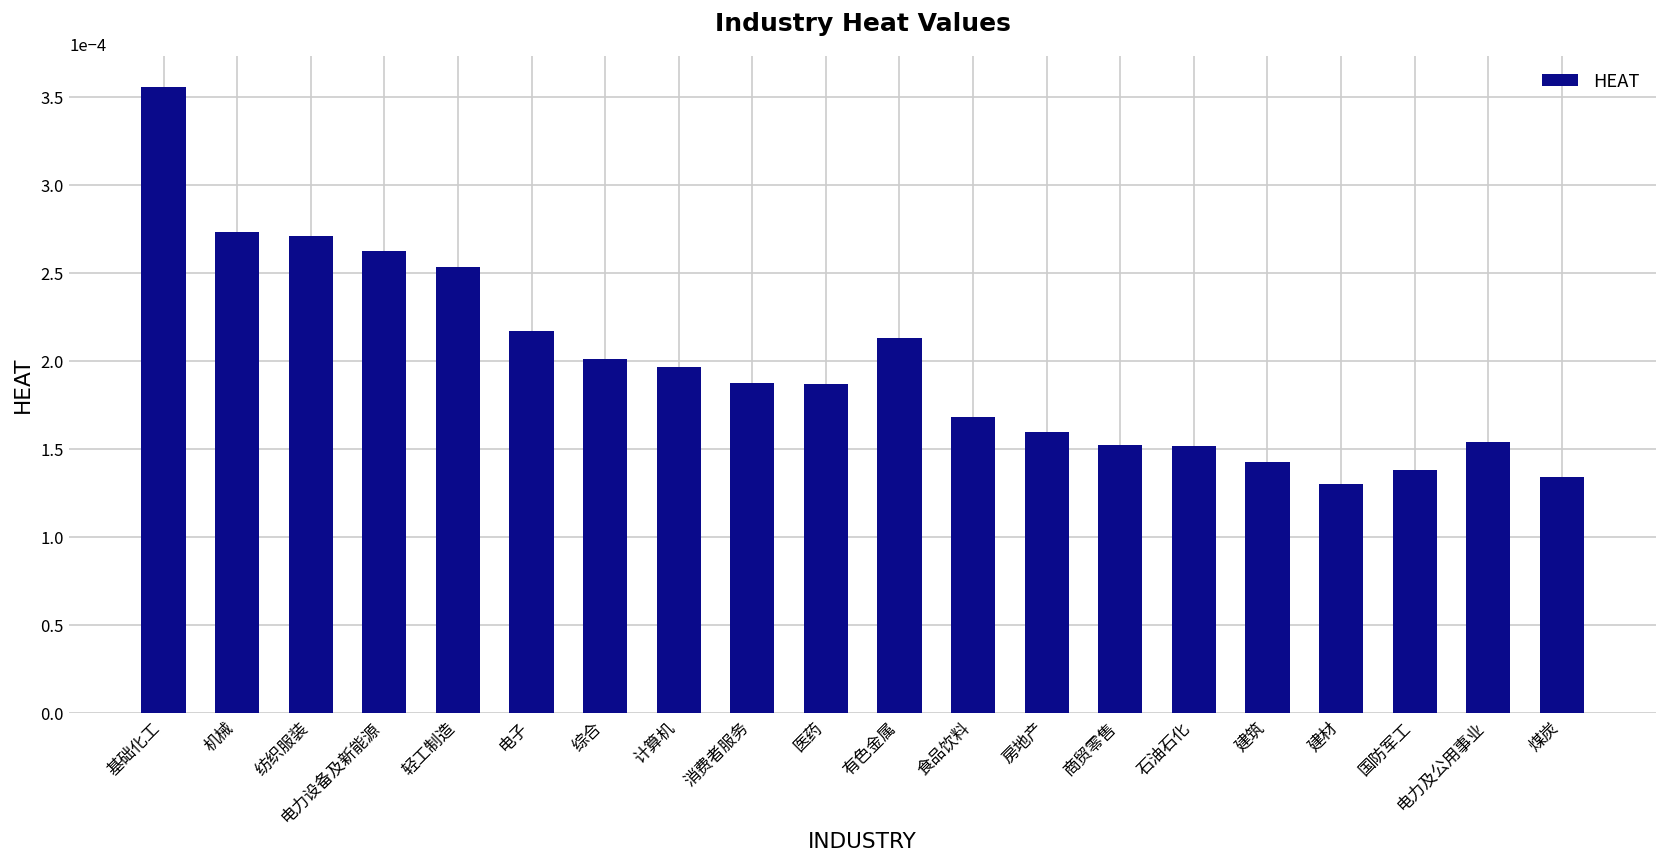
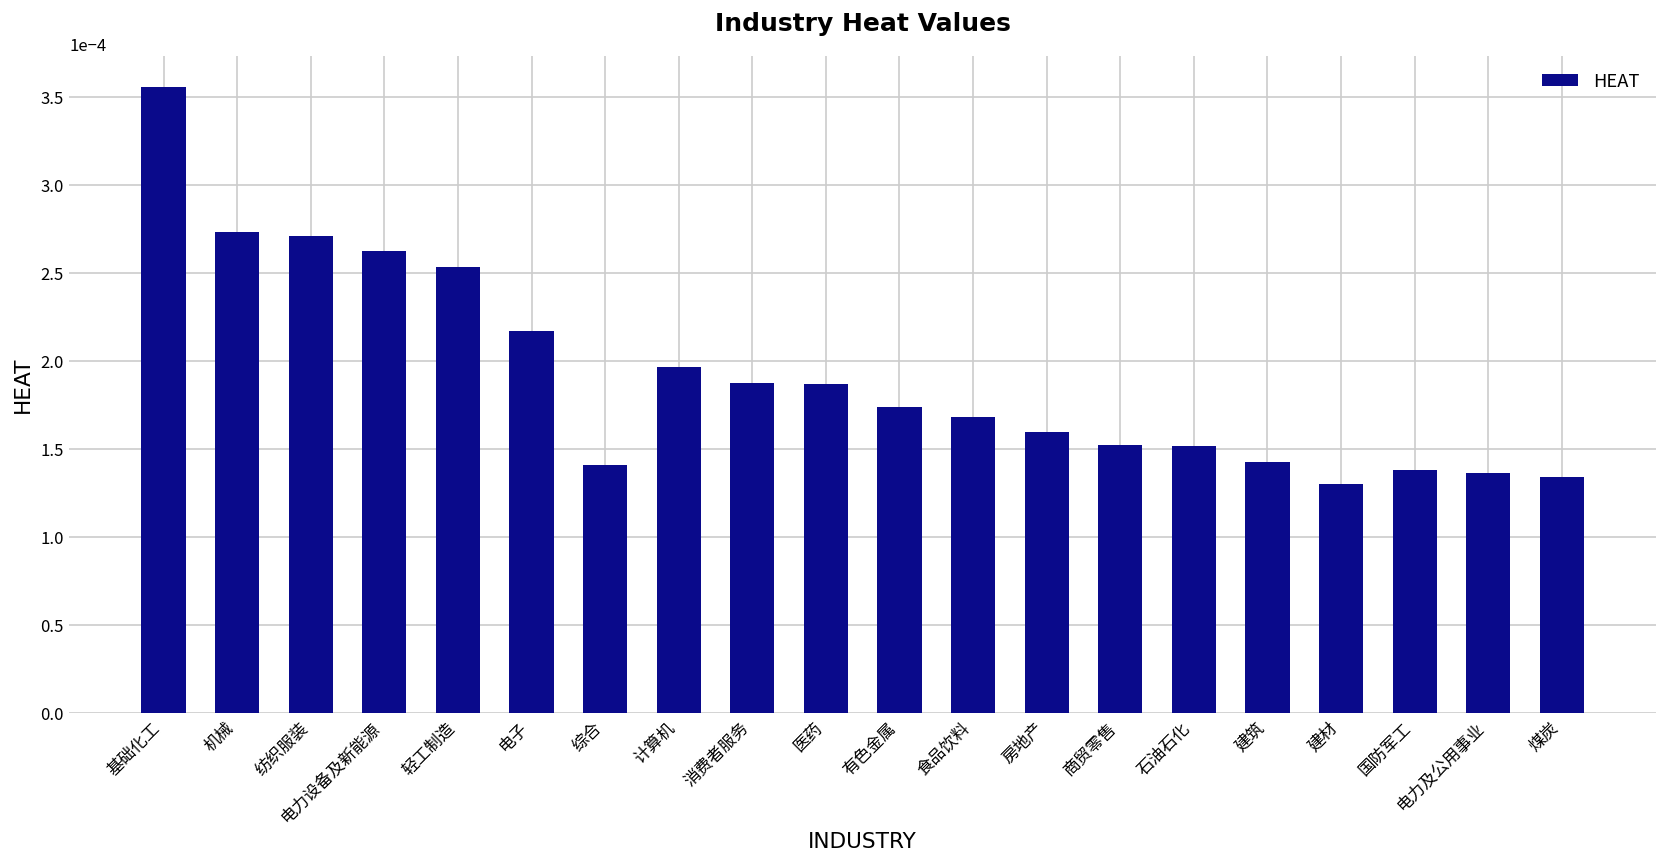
综合: 0.000201 -> 0.000141
有色金属: 0.000213 -> 0.000174
电力及公用事业: 0.000154 -> 0.000136
